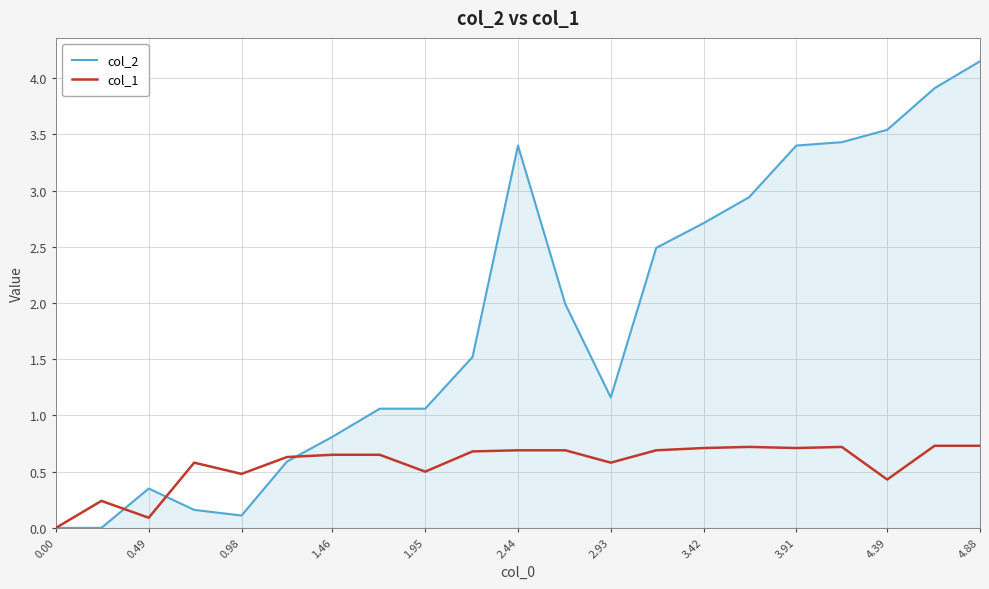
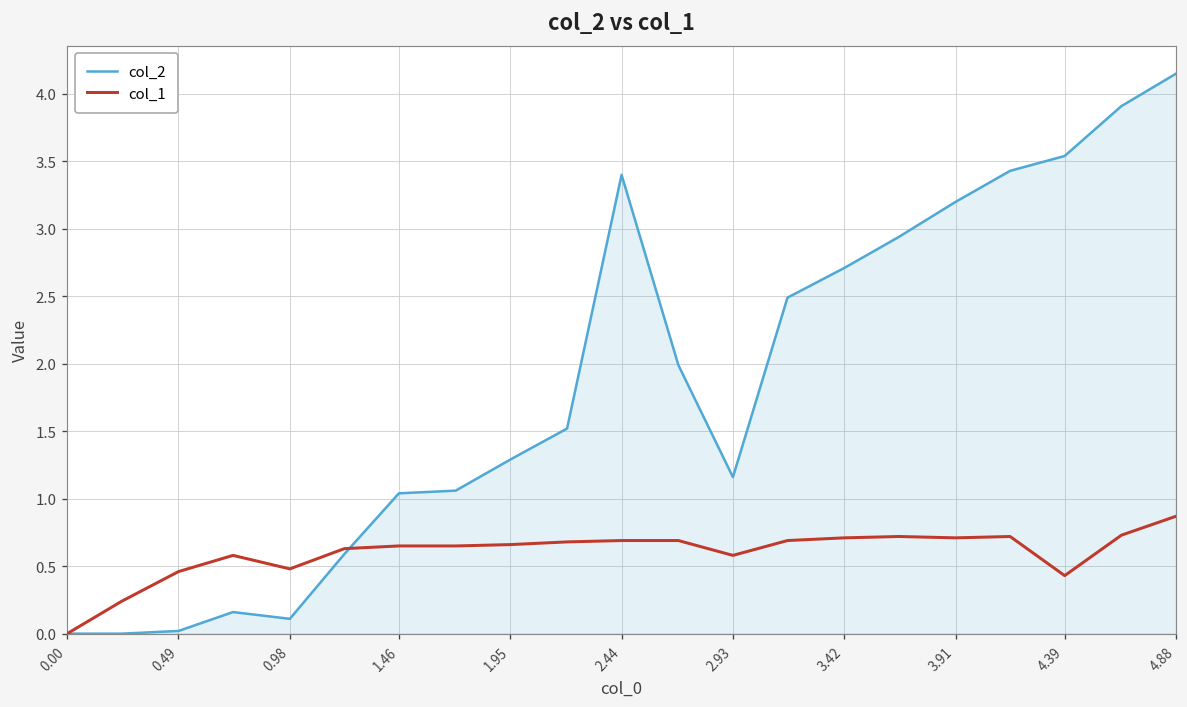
col_2, 0.49: 0.35 -> 0.02
col_1, 0.49: 0.09 -> 0.46
col_2, 1.46: 0.81 -> 1.04
col_2, 1.95: 1.06 -> 1.29
col_1, 1.95: 0.50 -> 0.66
col_2, 3.91: 3.4 -> 3.2
col_1, 4.88: 0.73 -> 0.87
